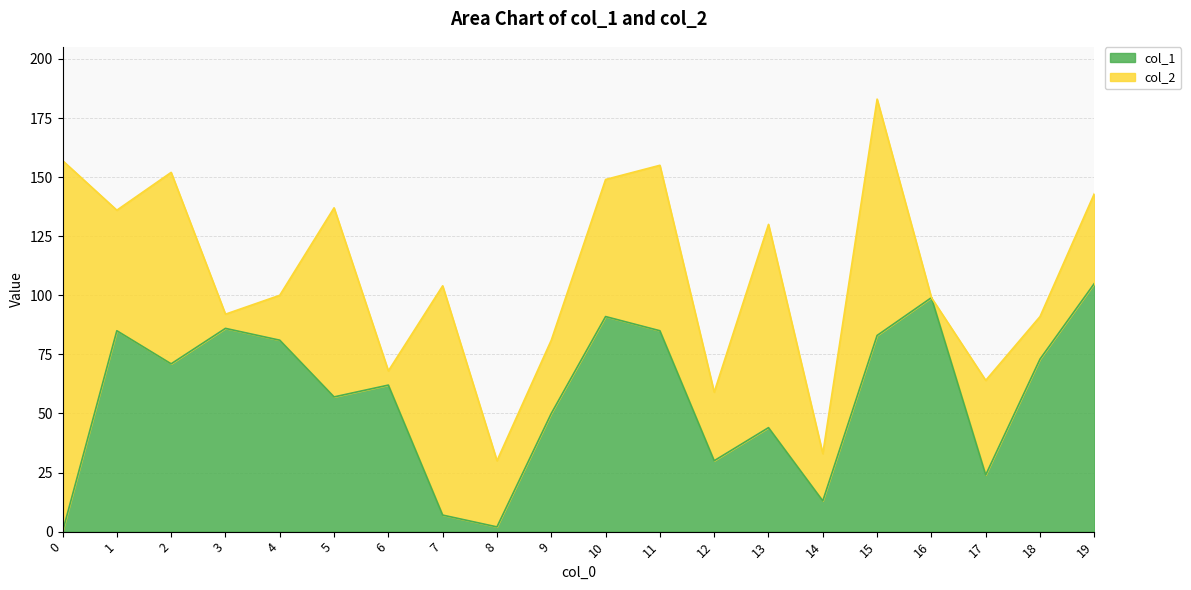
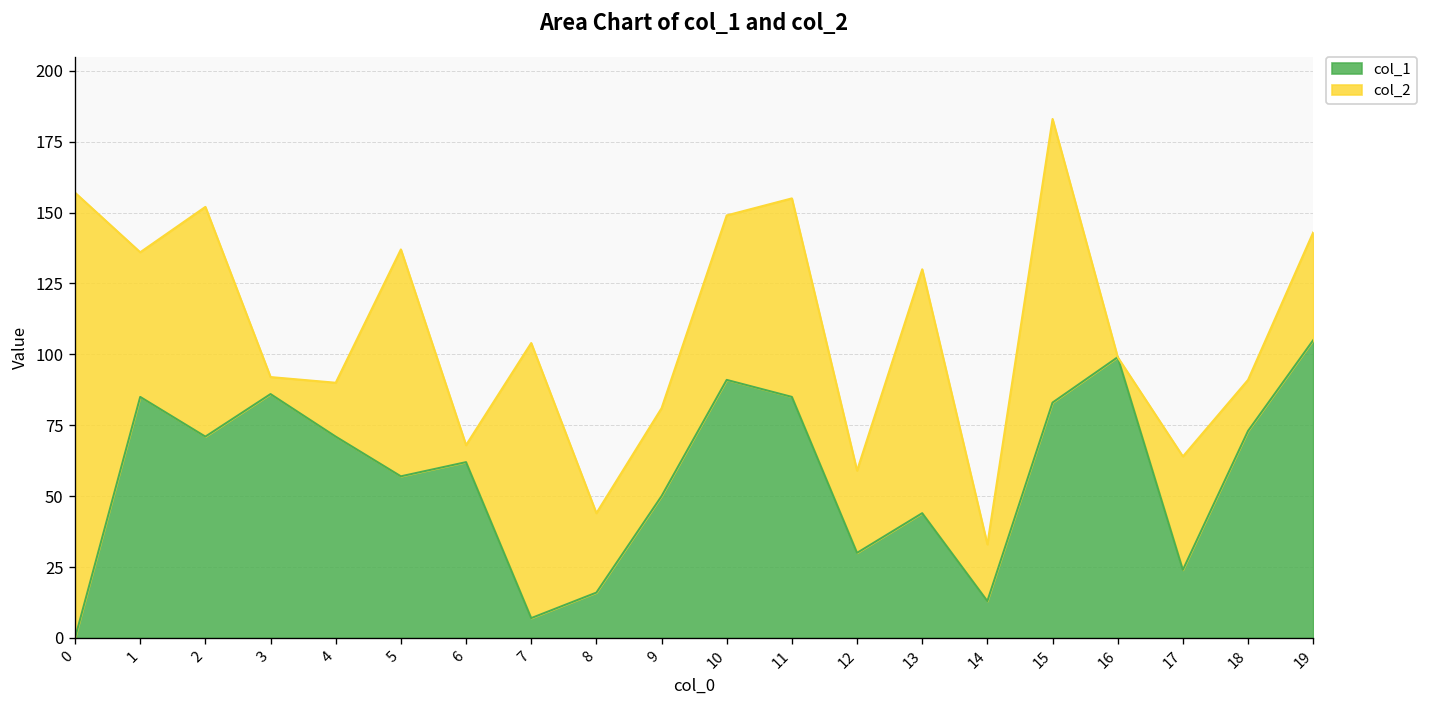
col_1, 4: 81 -> 71
col_1, 8: 2 -> 16
